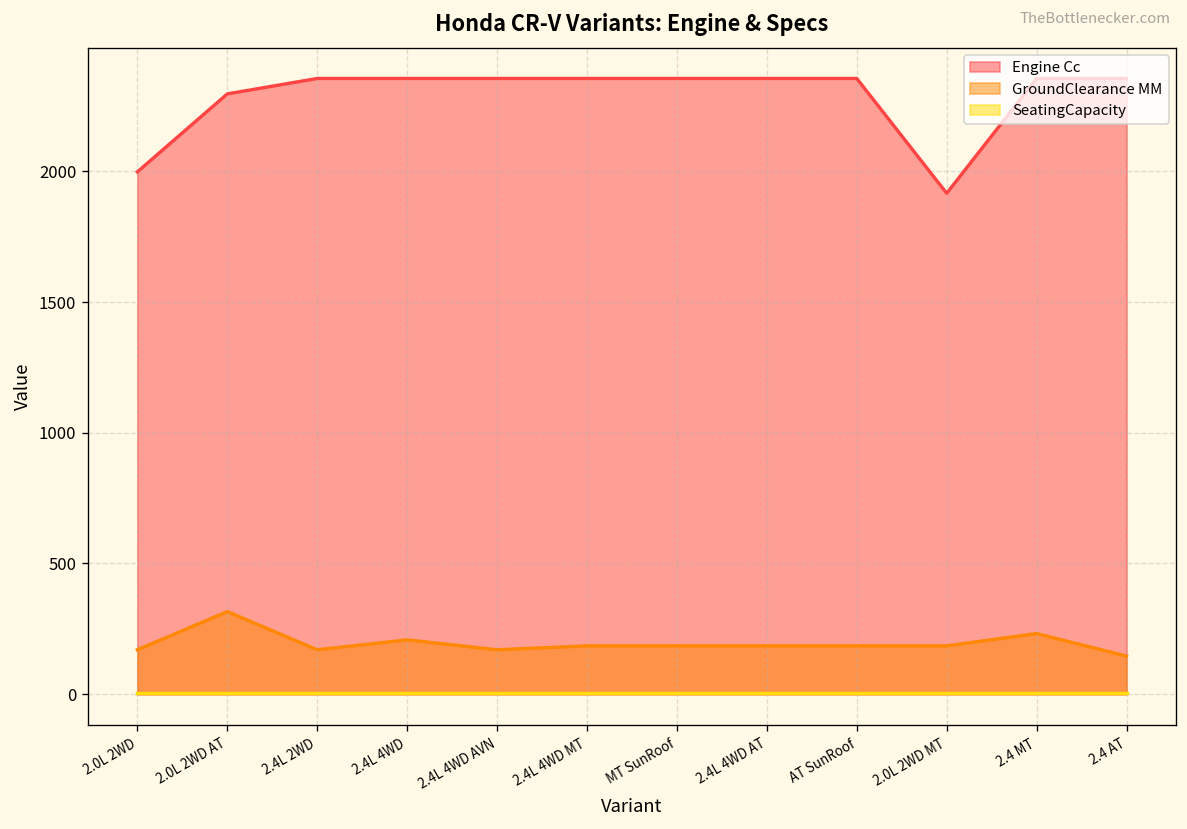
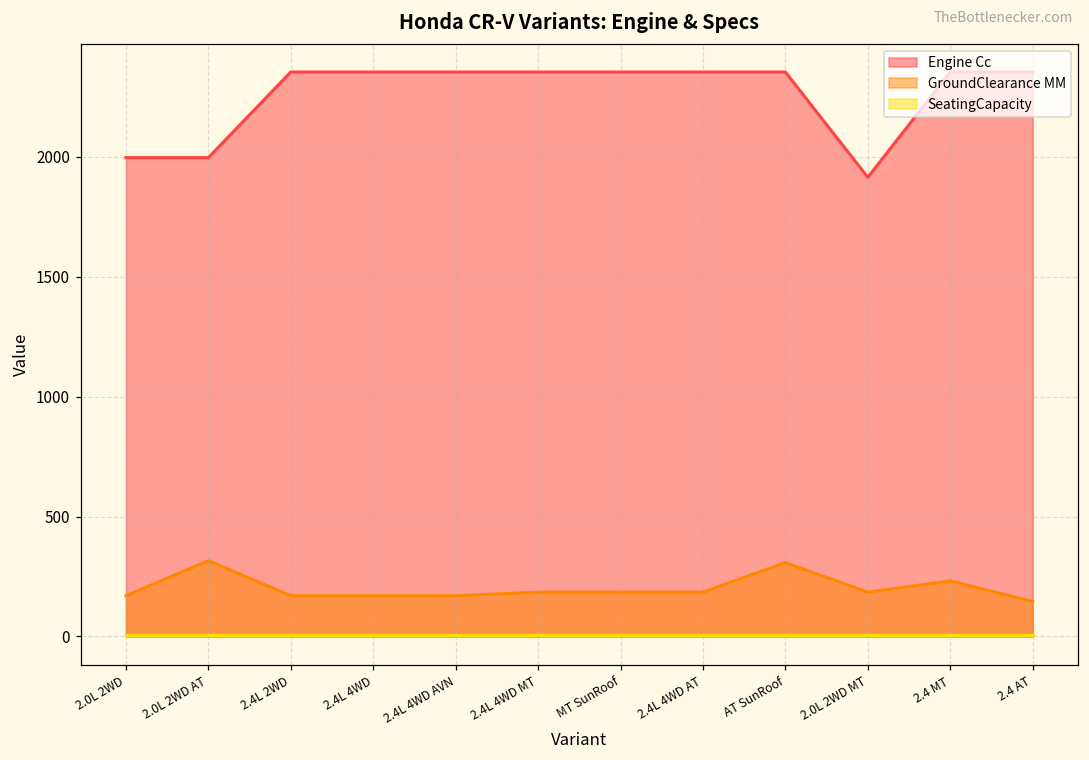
Engine Cc, 2.0L 2WD AT: 2300 -> 2000
GroundClearance MM, 2.4L 4WD: 210 -> 170
GroundClearance MM, AT SunRoof: 190 -> 310
